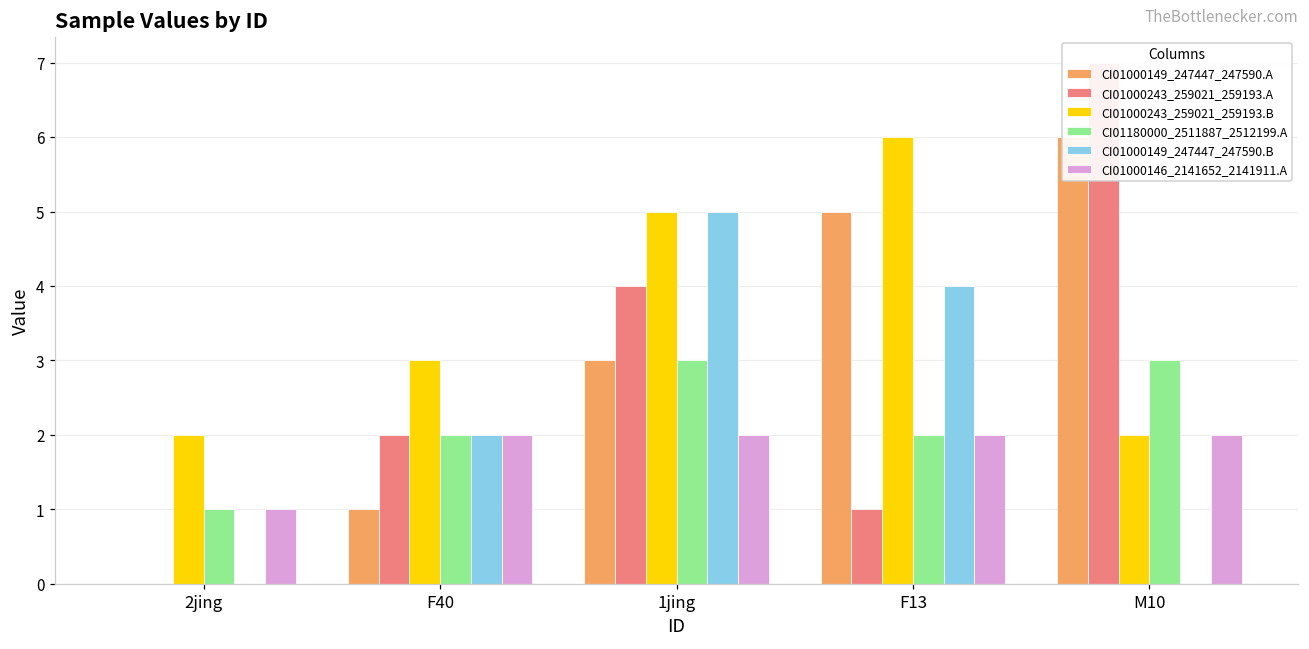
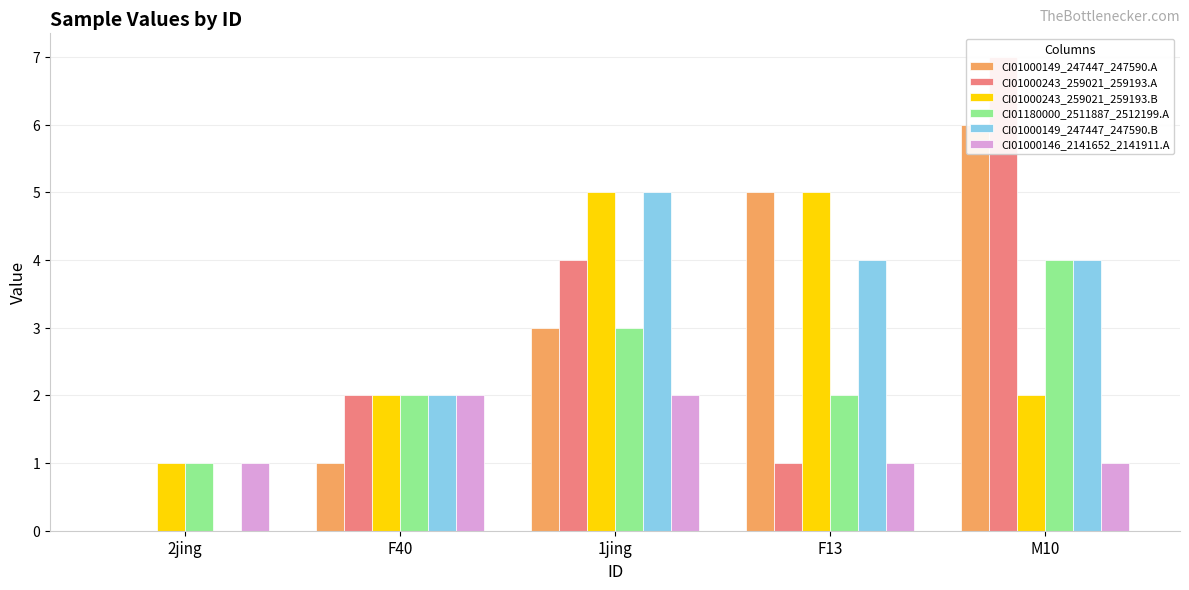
CI01000243_259021_259193.B, 2jing: 2 -> 1
CI01000243_259021_259193.B, F40: 3 -> 2
CI01000243_259021_259193.B, F13: 6 -> 5
CI01000146_2141652_2141911.A, F13: 2 -> 1
CI01180000_2511887_2512199.A, M10: 3 -> 4
CI01000149_247447_247590.B, M10: 0 -> 4
CI01000146_2141652_2141911.A, M10: 2 -> 1
